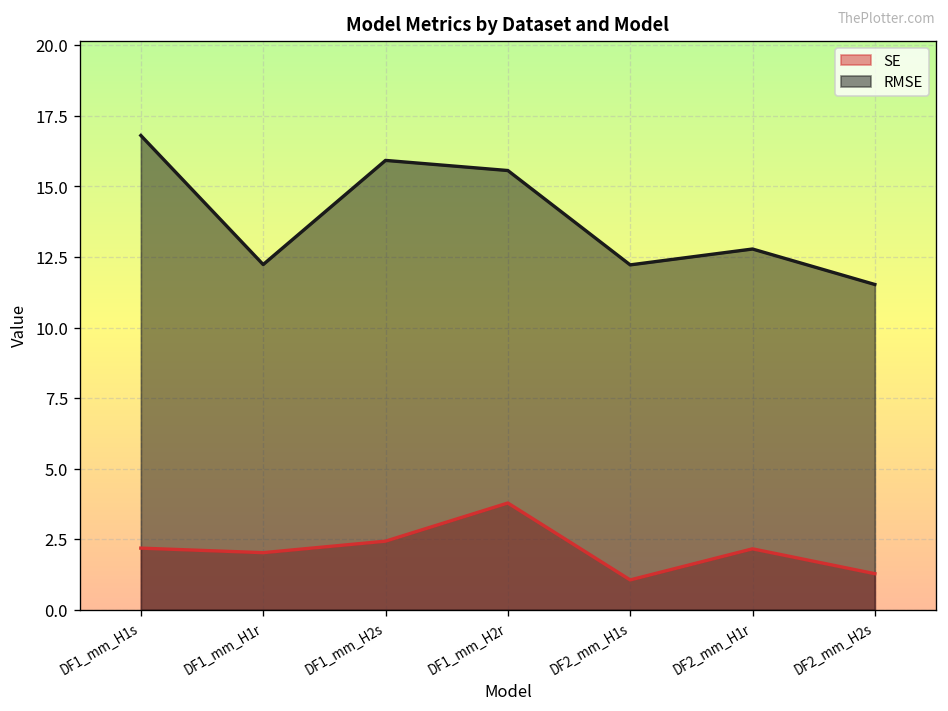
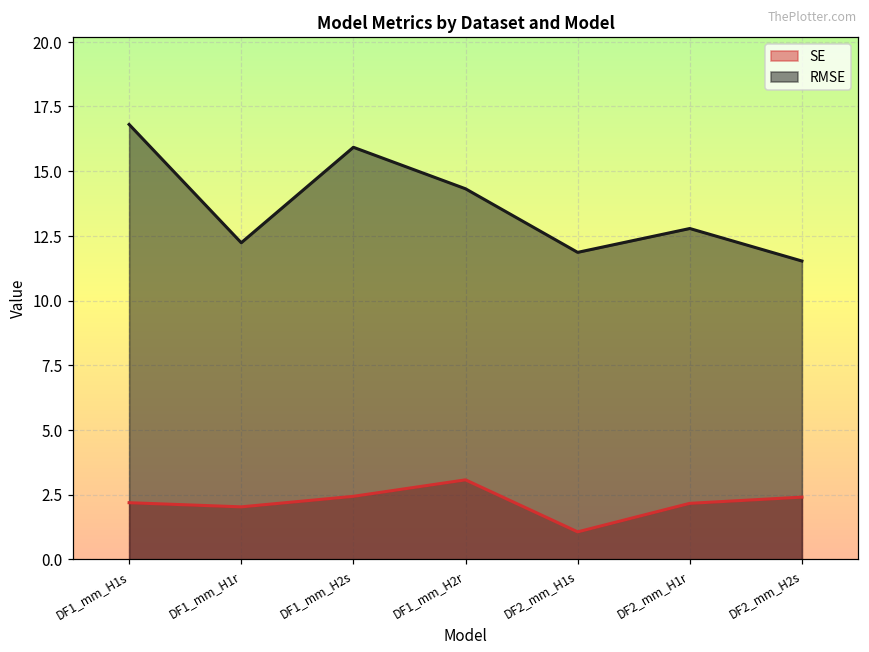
SE, DF1_mm_H2r: 3.8 -> 3.1
RMSE, DF1_mm_H2r: 15.6 -> 14.3
RMSE, DF2_mm_H1s: 12.2 -> 11.9
SE, DF2_mm_H2s: 1.3 -> 2.4
